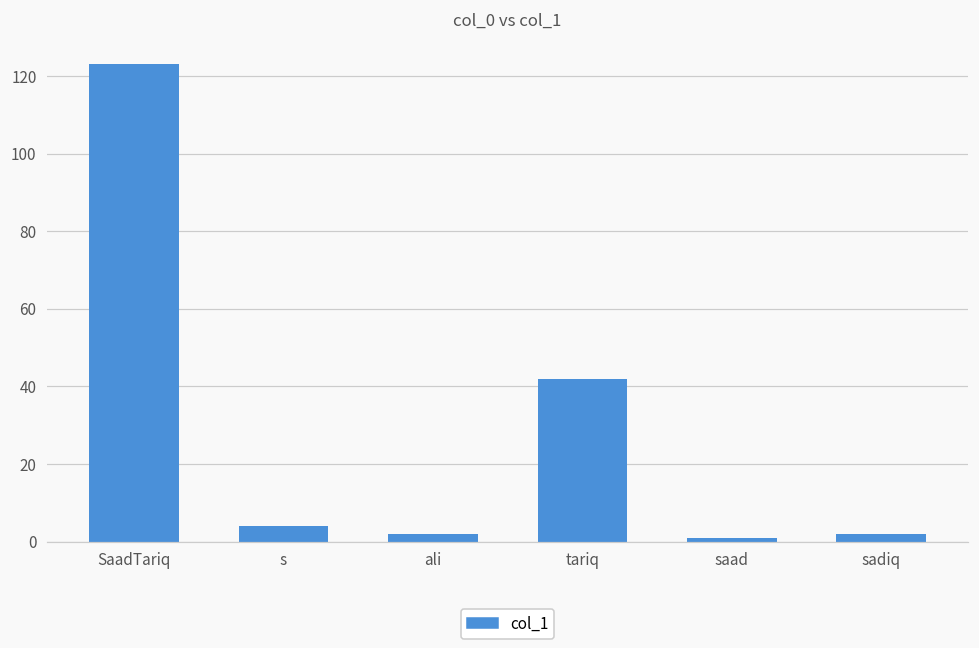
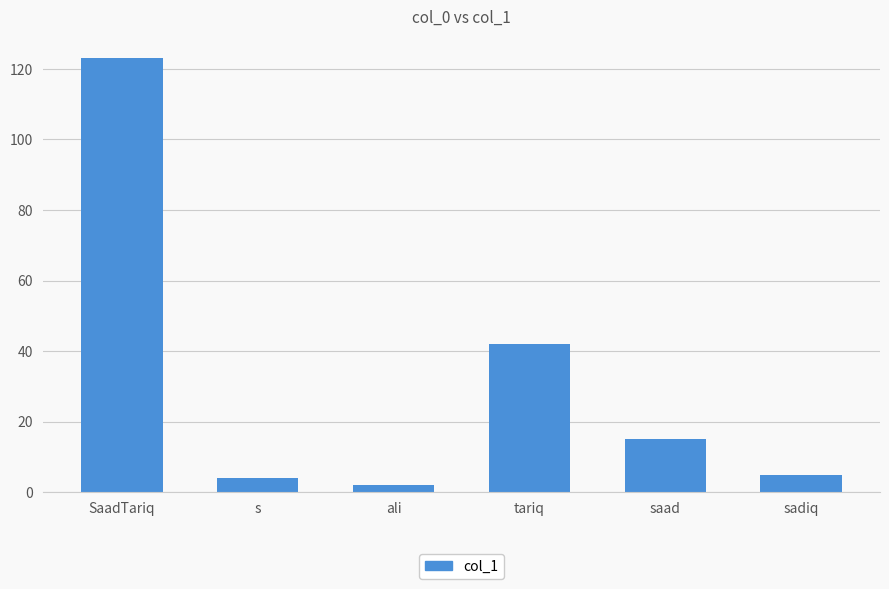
saad: 1 -> 15
sadiq: 2 -> 5
